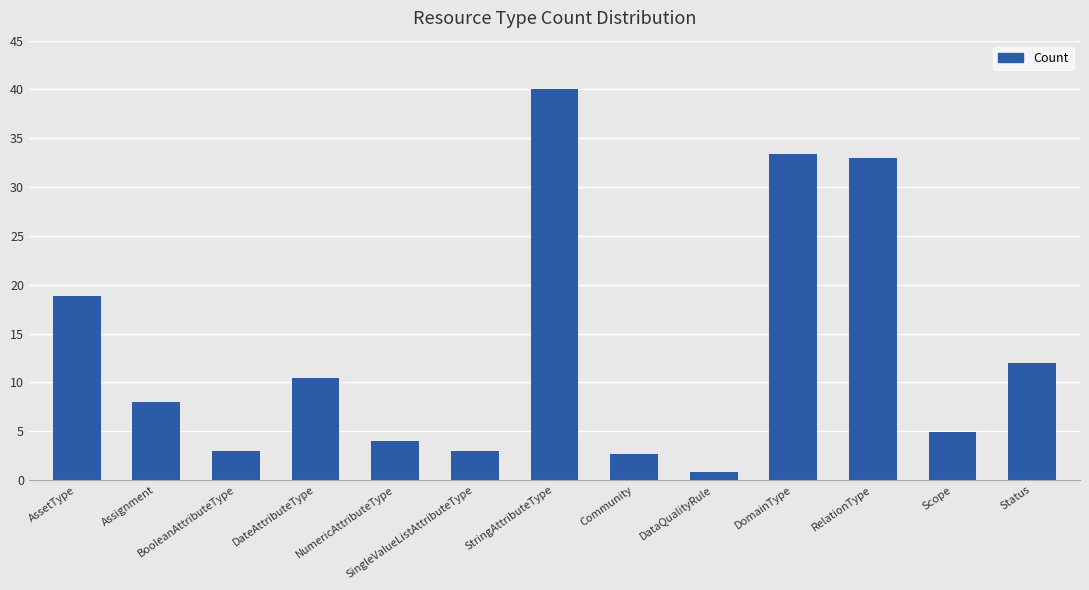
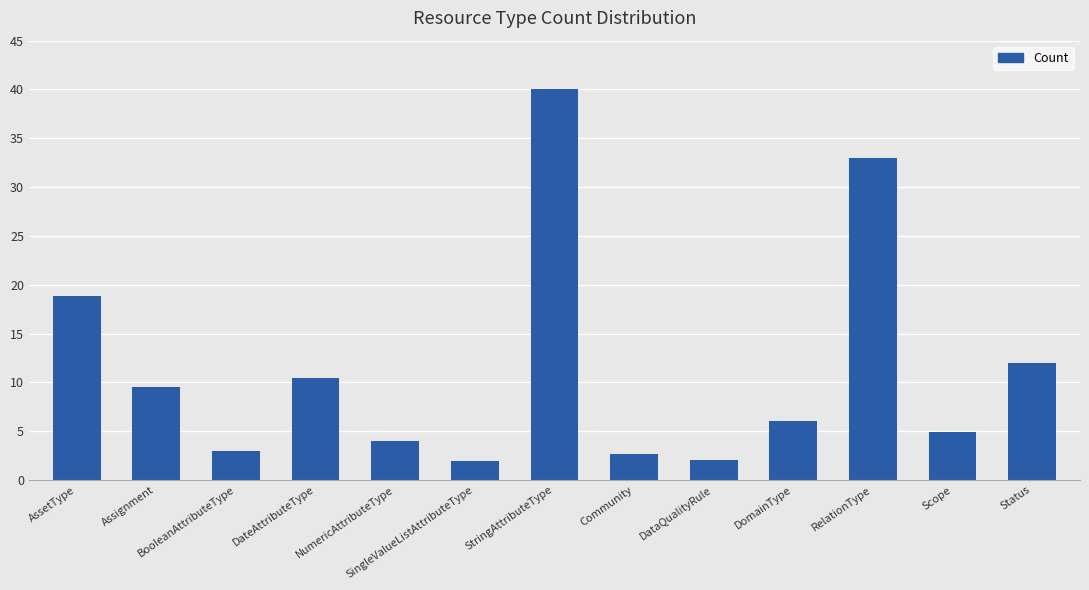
Assignment: 8 -> 10
SingleValueListAttributeType: 3 -> 2
DataQualityRule: 1 -> 2
DomainType: 33 -> 6
